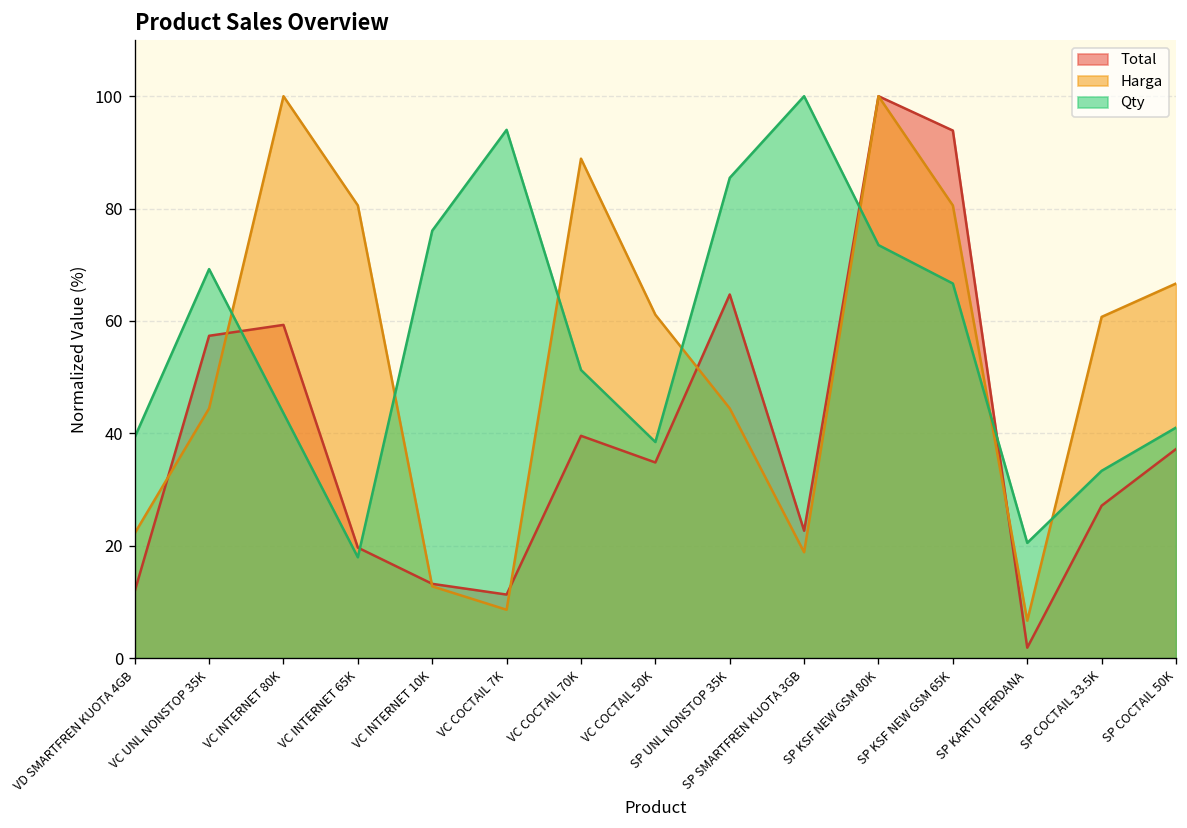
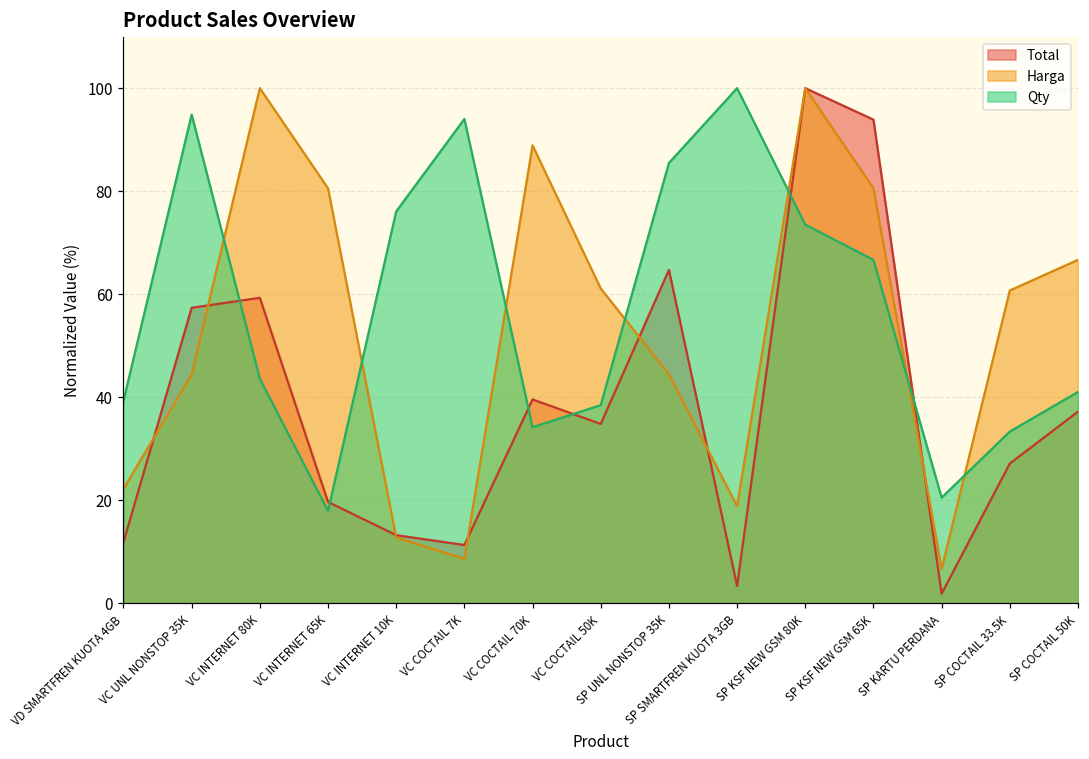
Qty, VC UNL NONSTOP 35K: 69 -> 95
Qty, VC COCTAIL 70K: 51 -> 34
Total, SP SMARTFREN KUOTA 3GB: 23 -> 3
